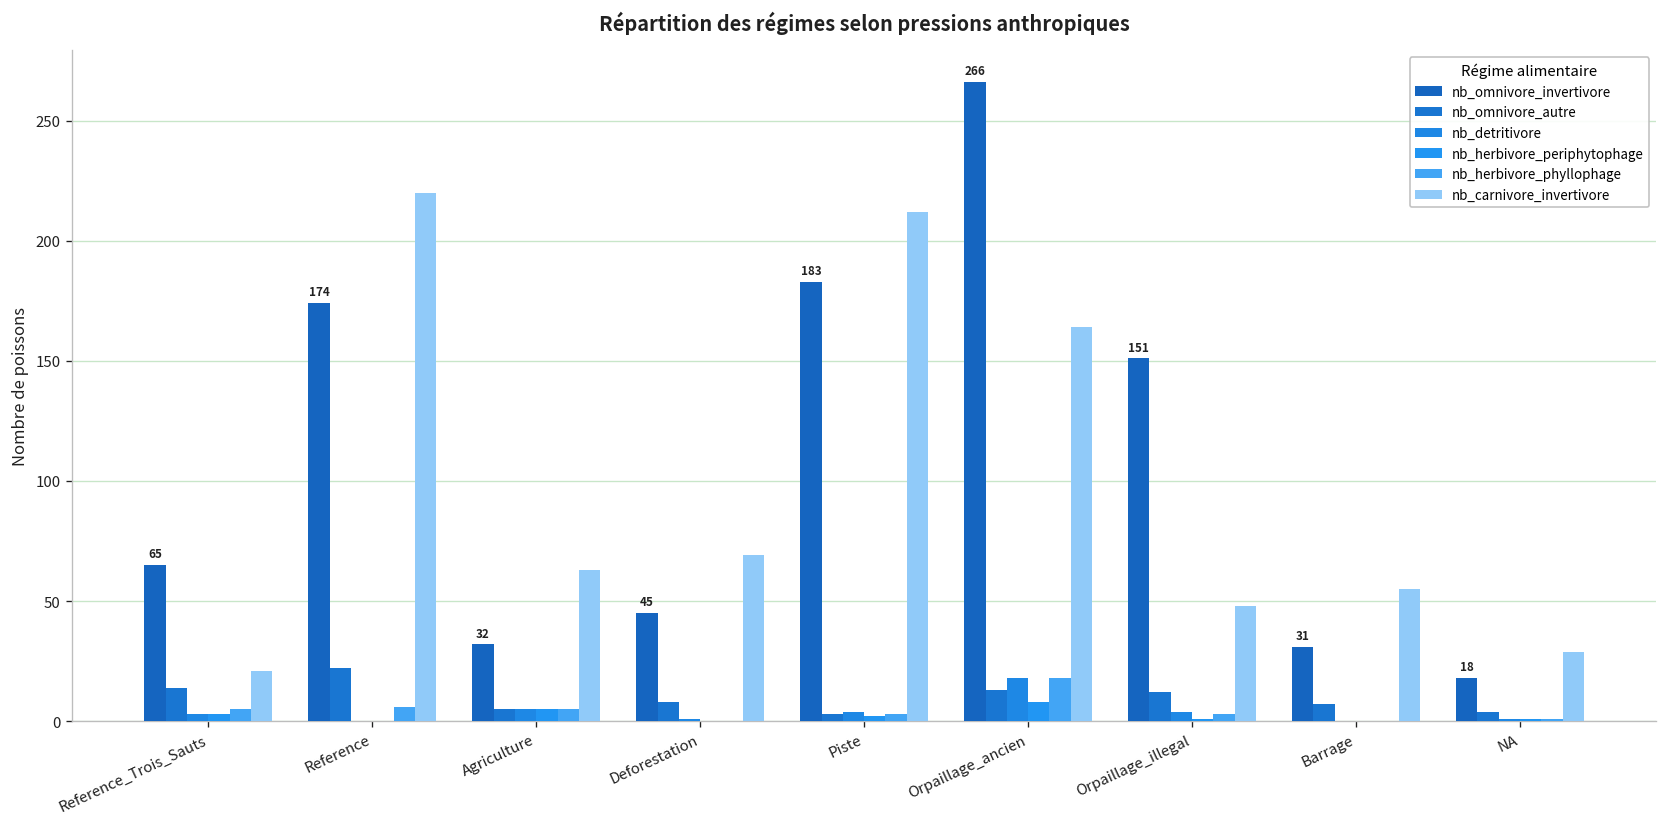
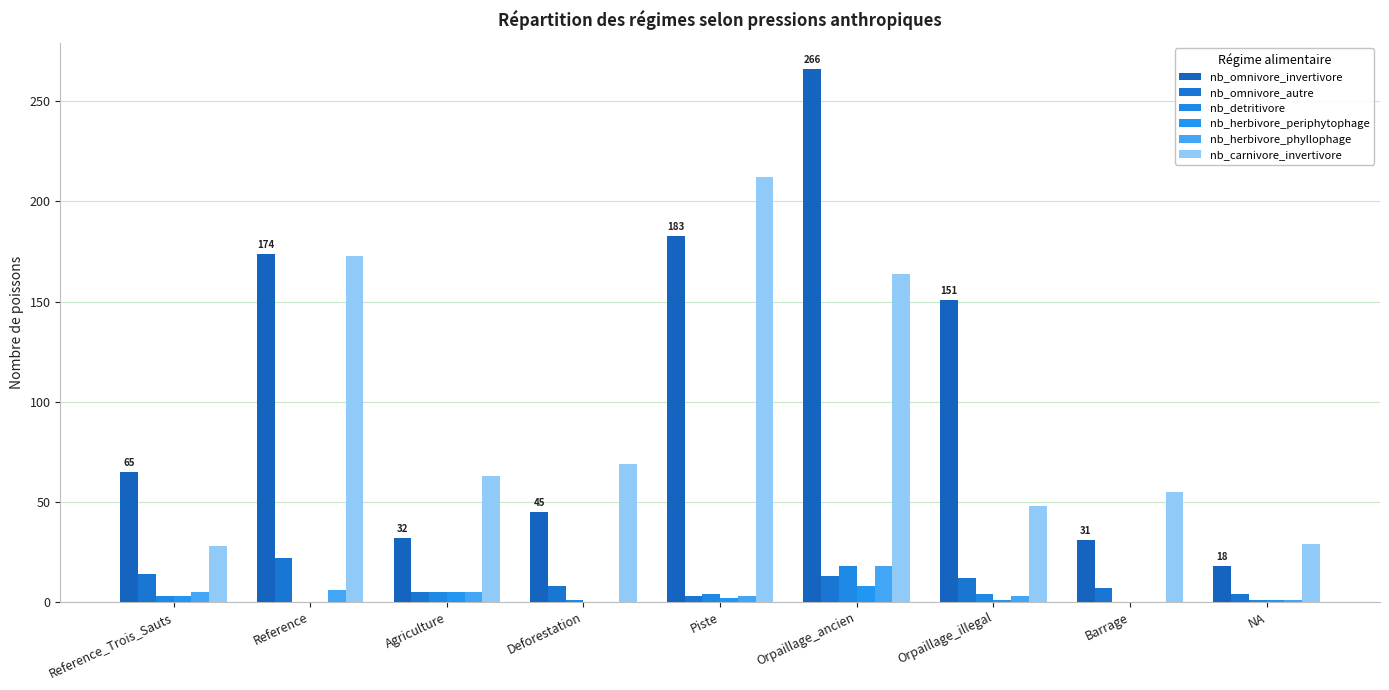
nb_carnivore_invertivore, Reference_Trois_Sauts: 21 -> 28
nb_carnivore_invertivore, Reference: 220 -> 173
